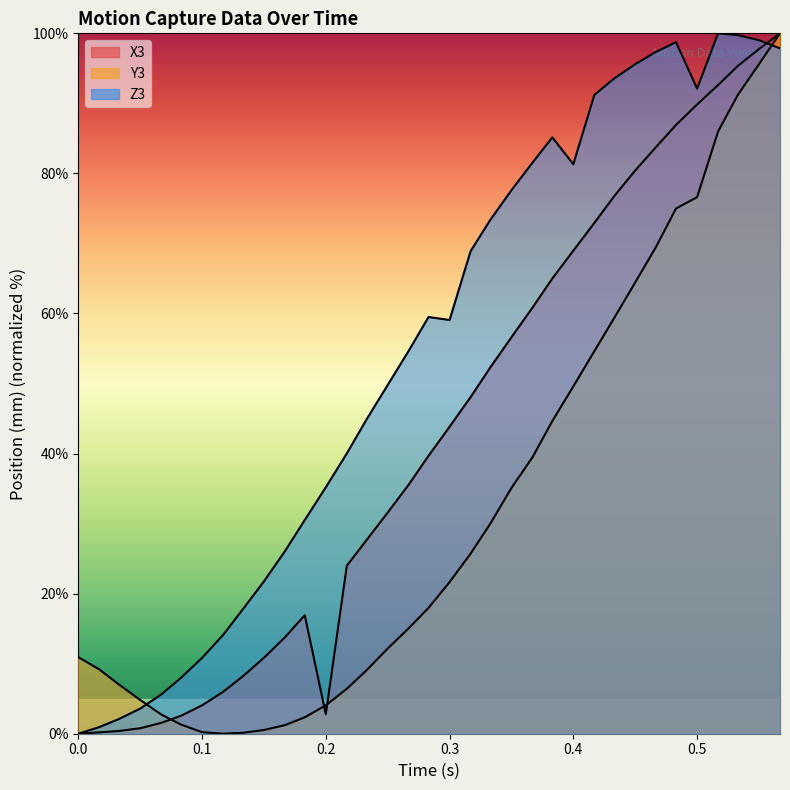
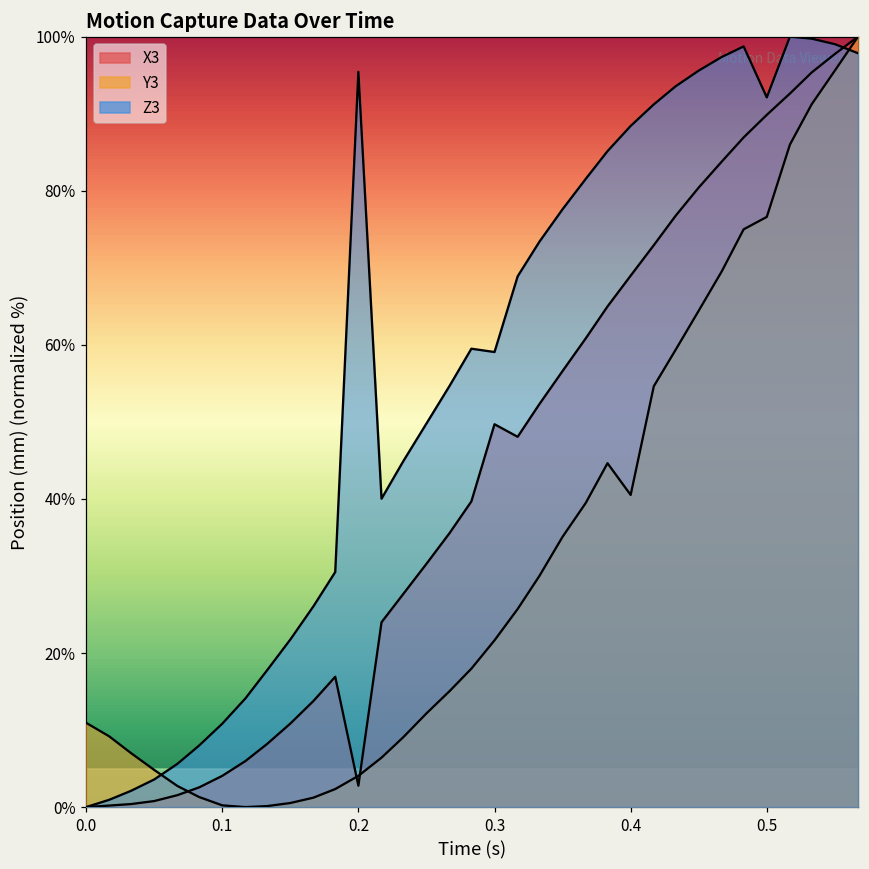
Z3, 0.2: 35% -> 95%
X3, 0.3: 44% -> 50%
Y3, 0.4: 50% -> 41%
Z3, 0.4: 81% -> 88%
